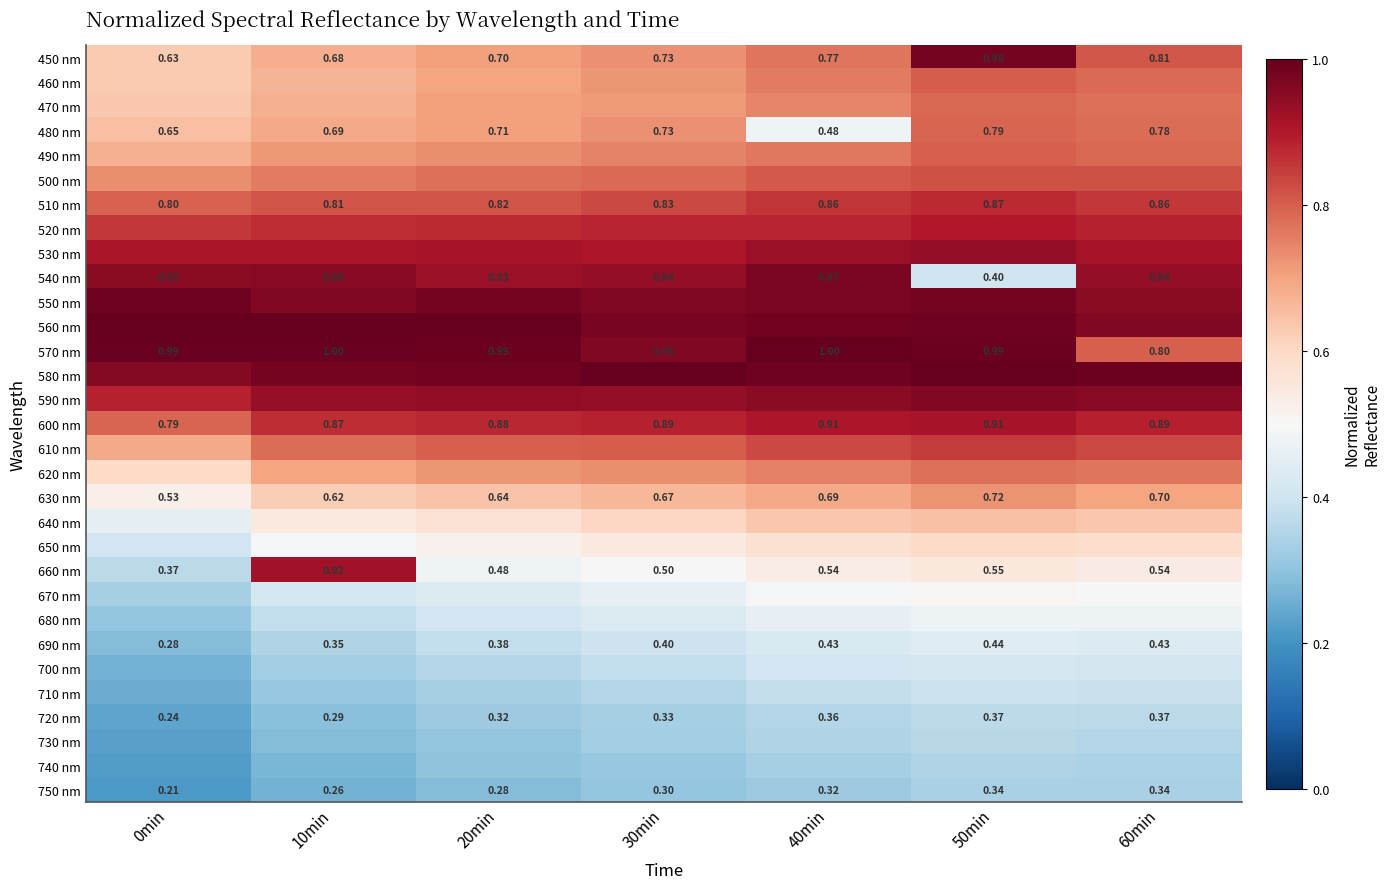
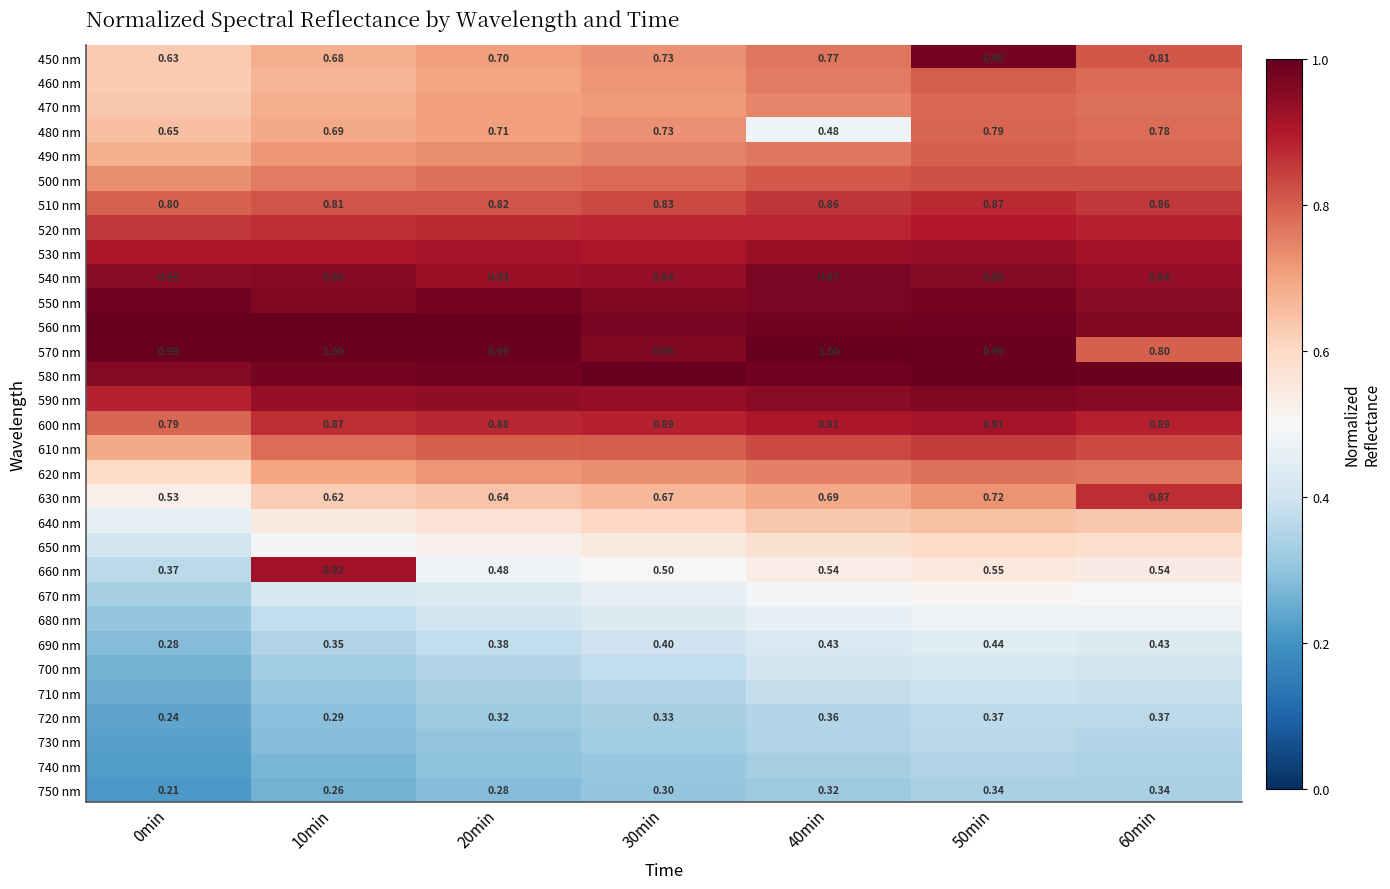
540 nm, 50min: 0.40 -> 0.96
630 nm, 60min: 0.70 -> 0.87
